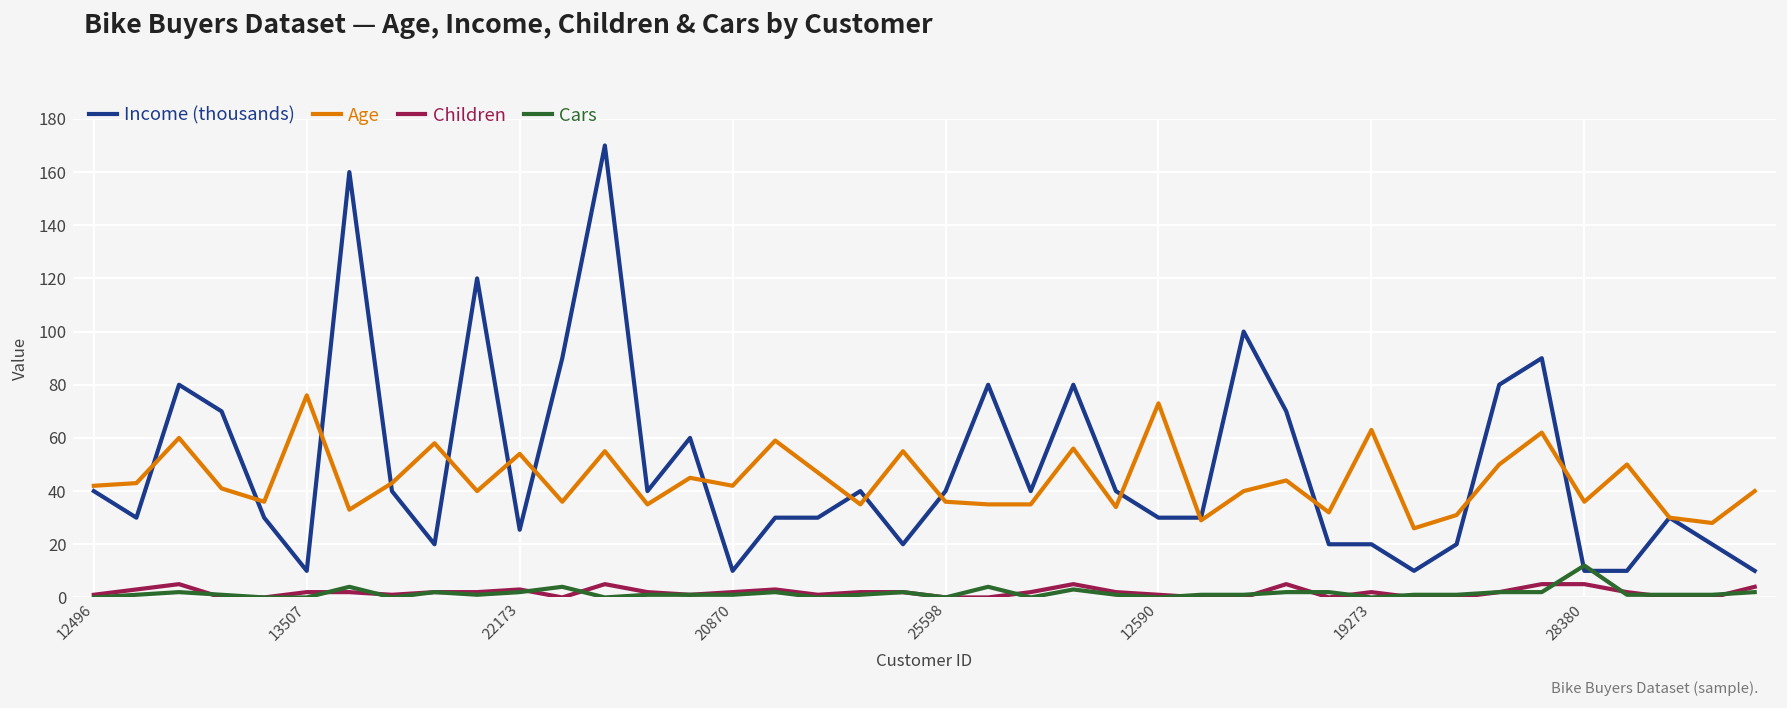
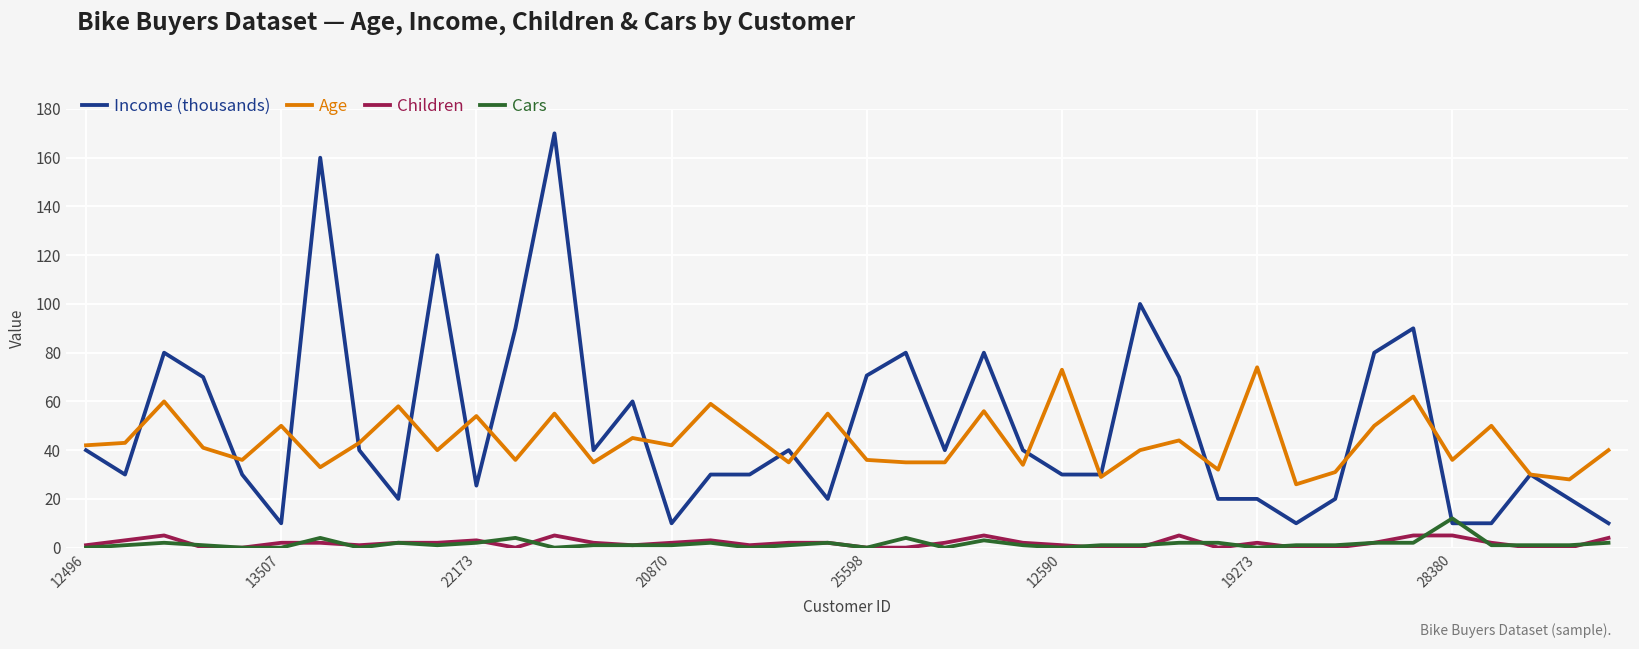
Age, 13507: 76 -> 50
Income (thousands), 25598: 40 -> 71
Age, 19273: 63 -> 74
